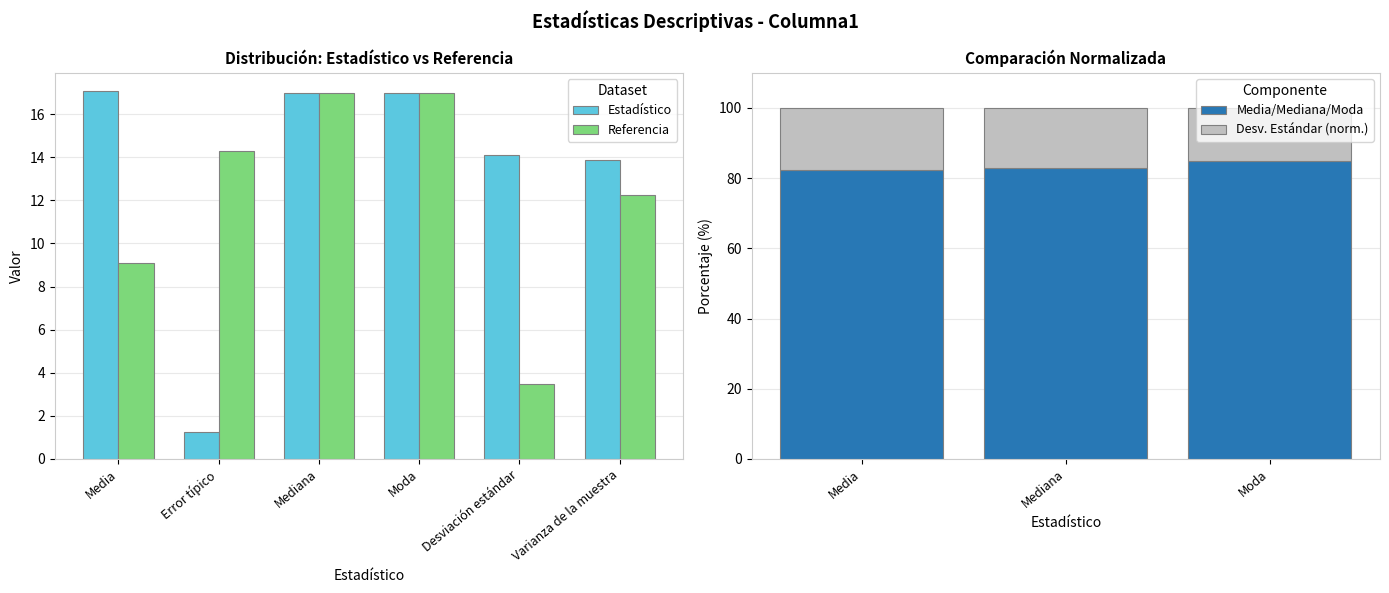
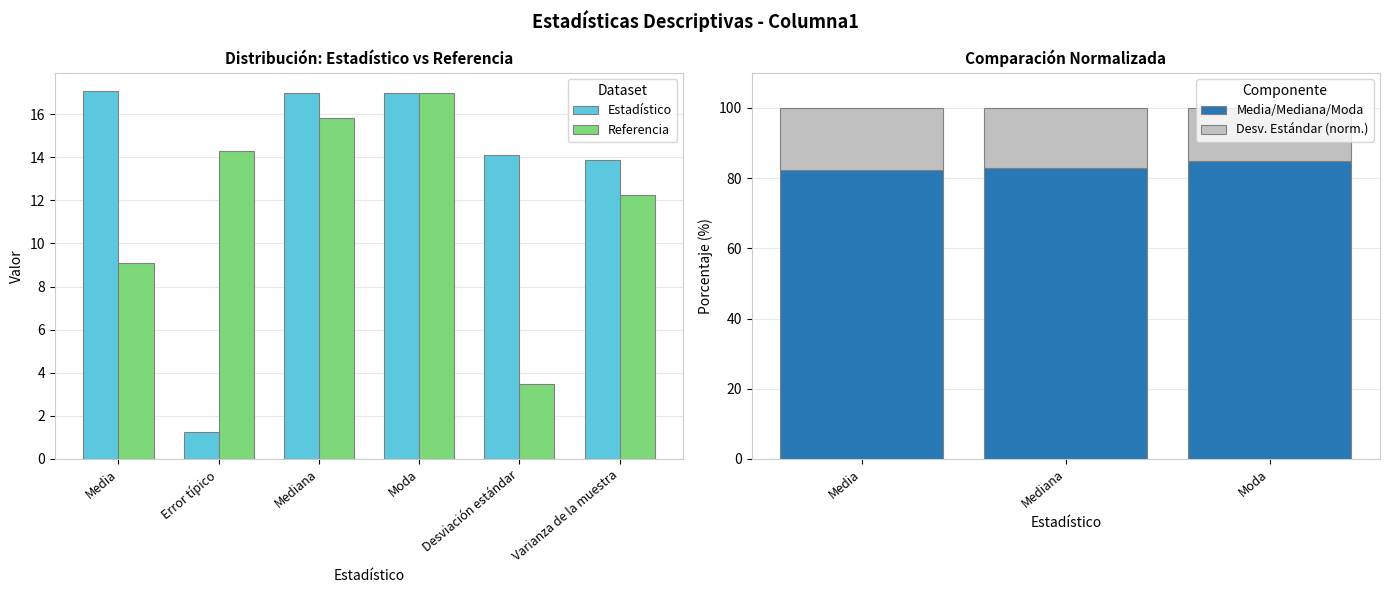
Distribución: Estadístico vs Referencia, Referencia, Mediana: 17.0 -> 15.8
